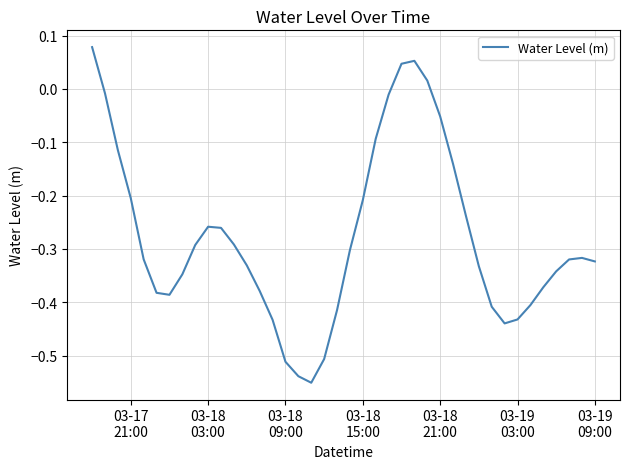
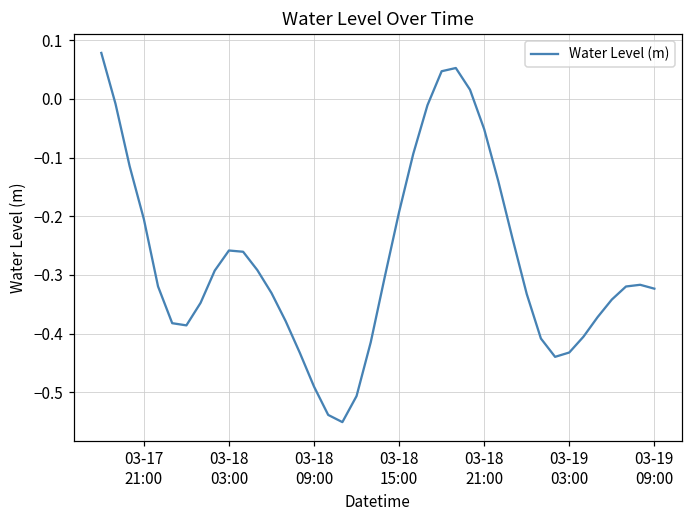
03-18 09:00: -0.51 -> -0.49
03-18 15:00: -0.21 -> -0.19
